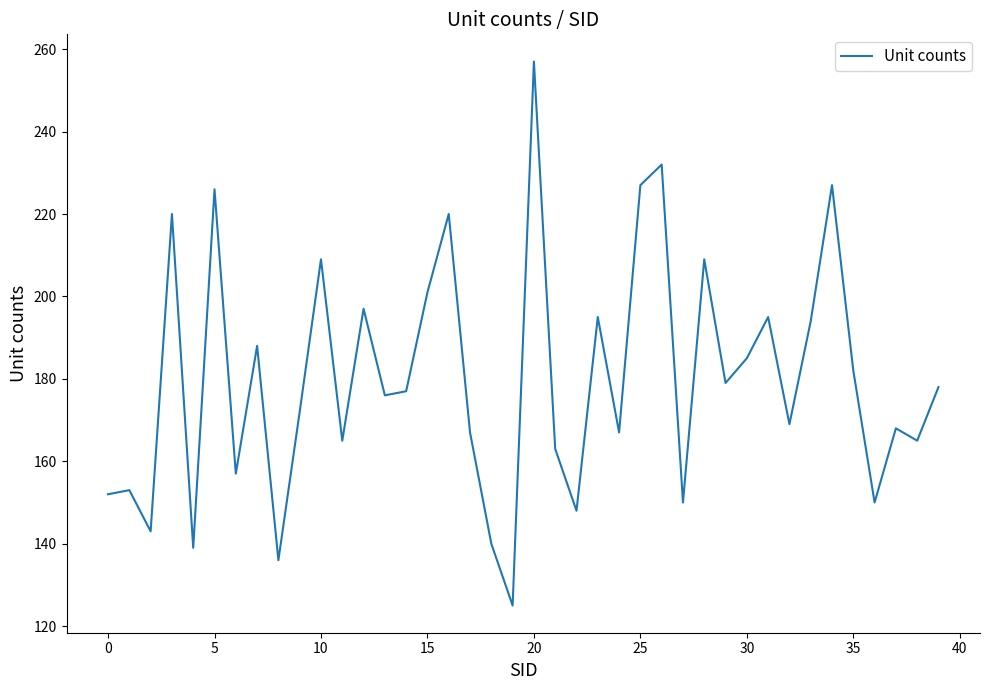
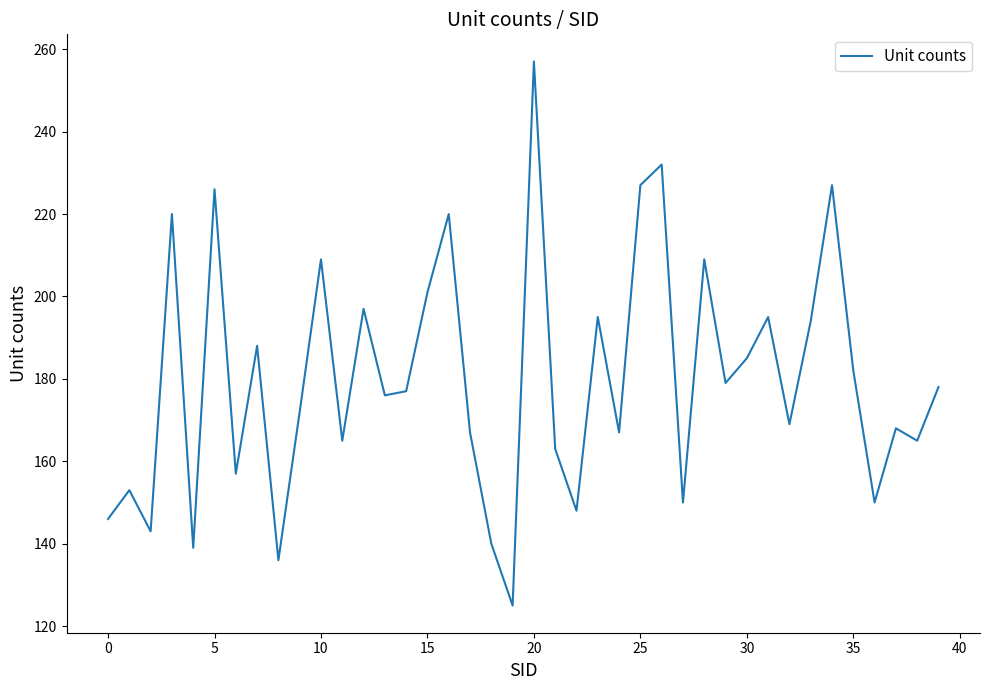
0: 152 -> 146
